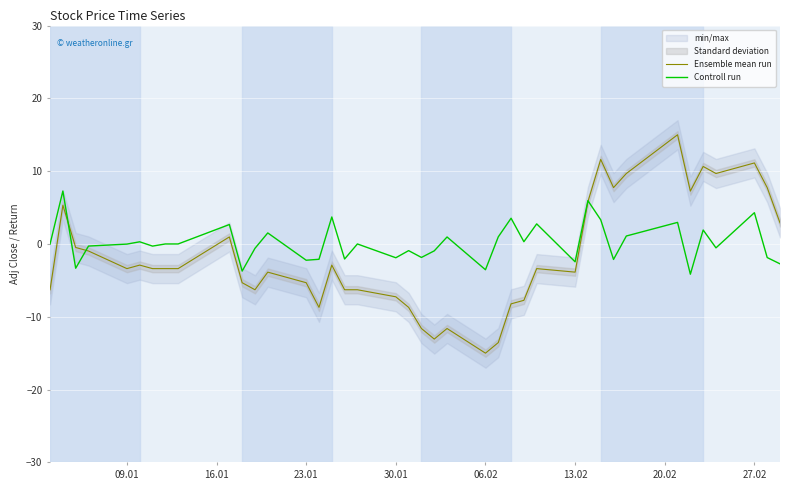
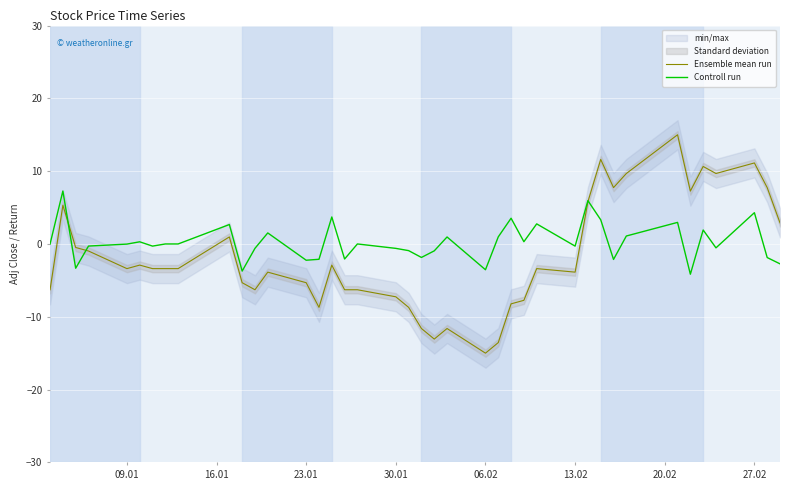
Controll run, 30.01: -2 -> -1
Controll run, 13.02: -2 -> 0
